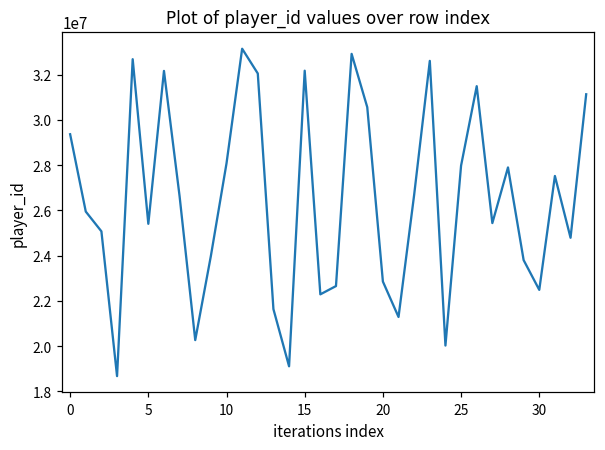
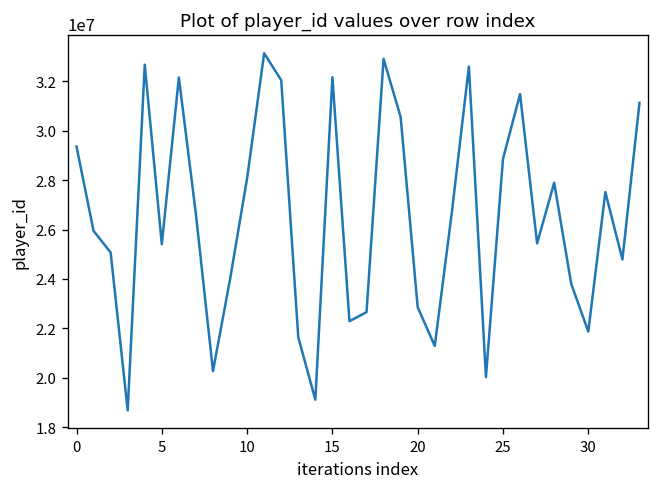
25: 28000000 -> 28900000
30: 22500000 -> 21900000
